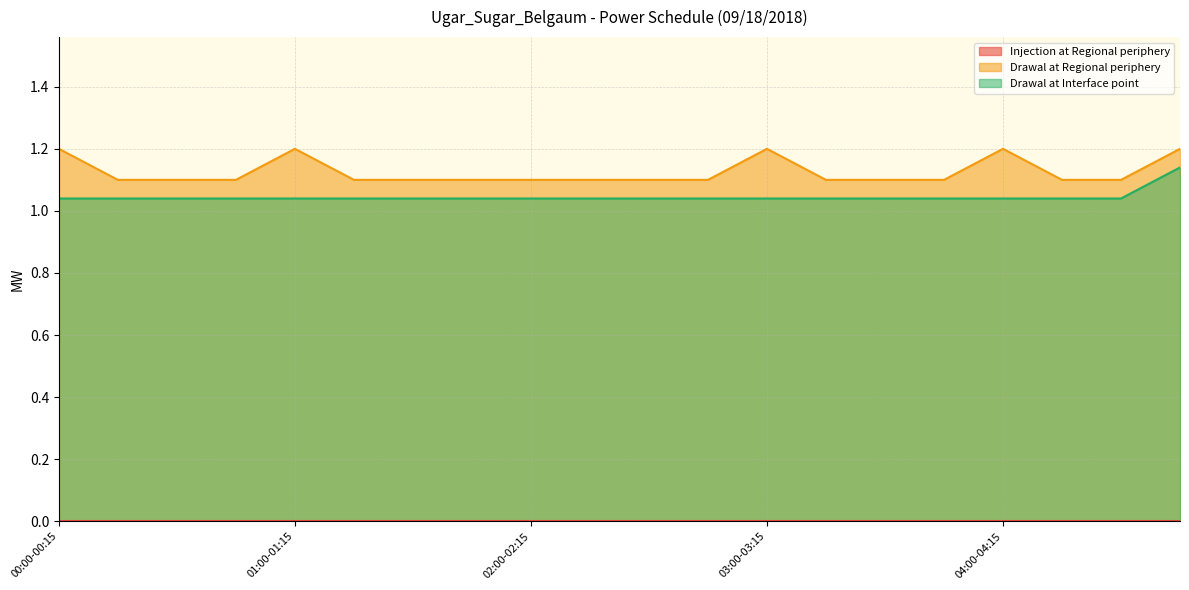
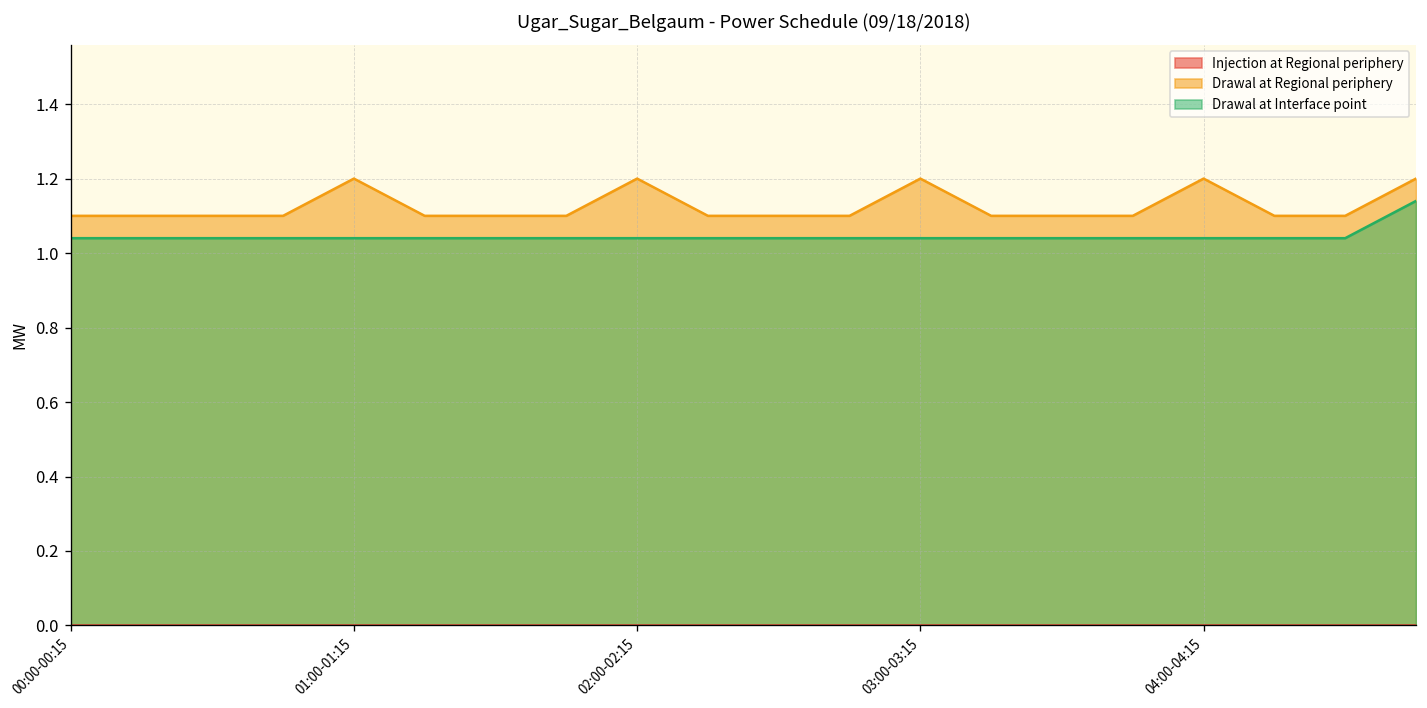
Drawal at Regional periphery, 00:00-00:15: 1.2 -> 1.1
Drawal at Regional periphery, 02:00-02:15: 1.1 -> 1.2
